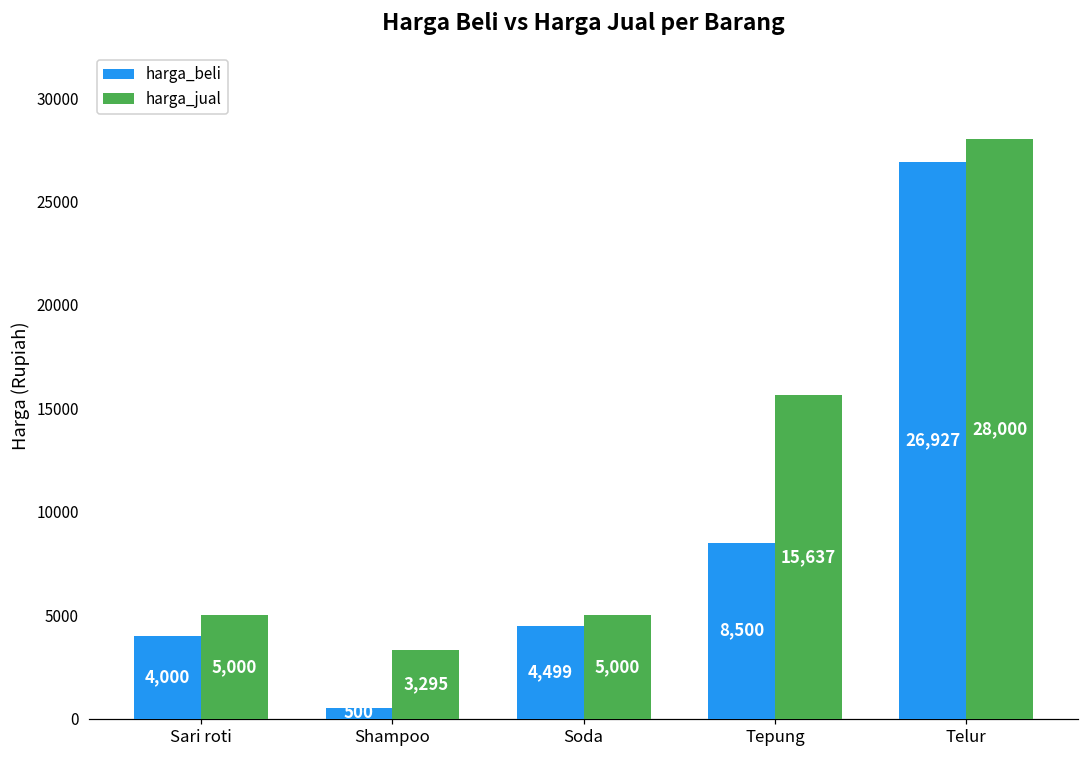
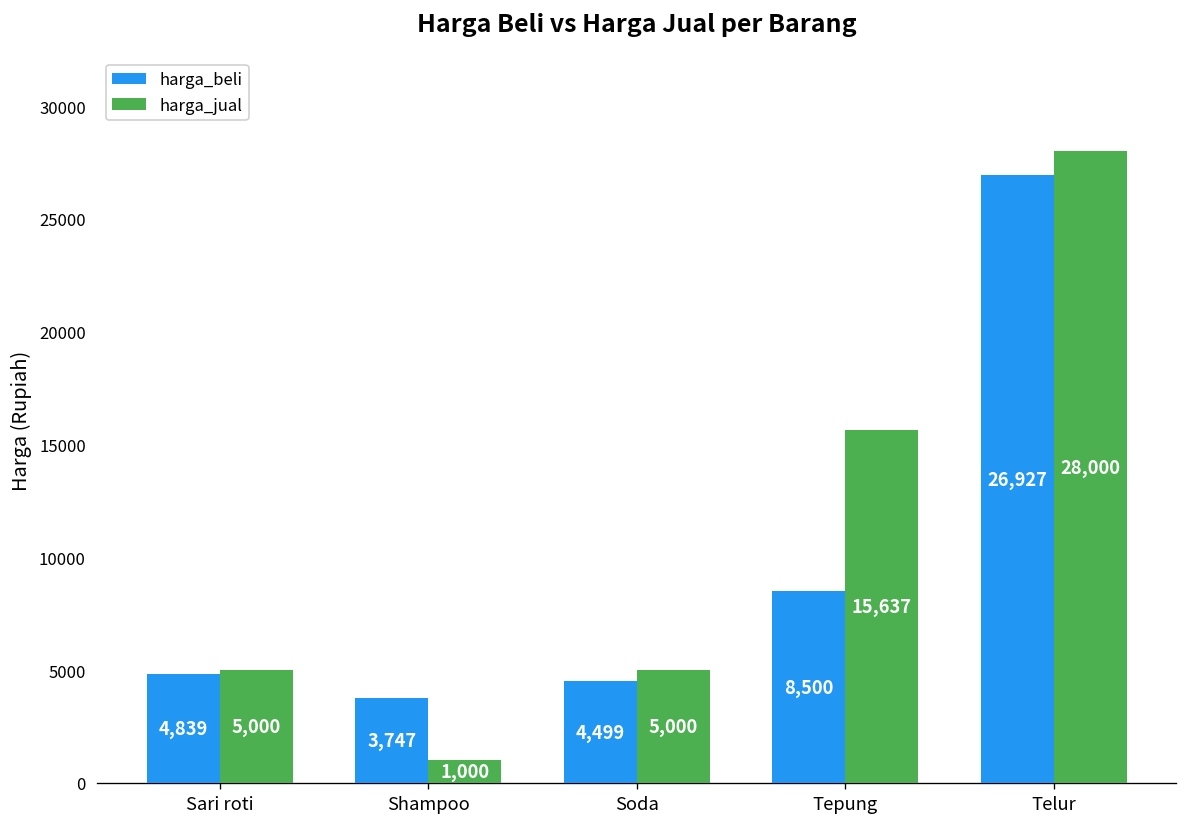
harga_beli, Sari roti: 4,000 -> 4,839
harga_beli, Shampoo: 500 -> 3700
harga_jual, Shampoo: 3,295 -> 1,000
